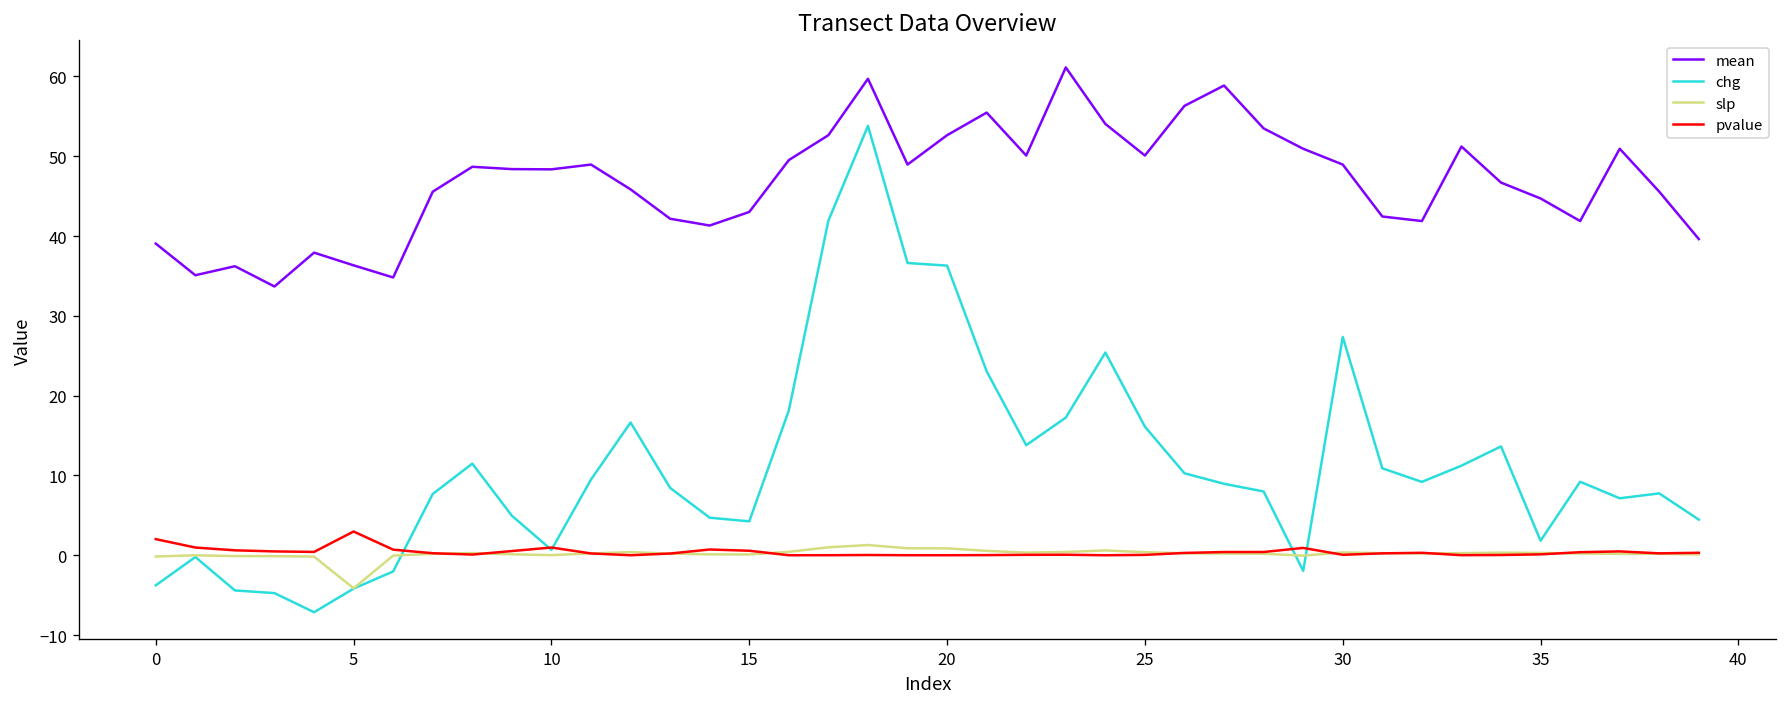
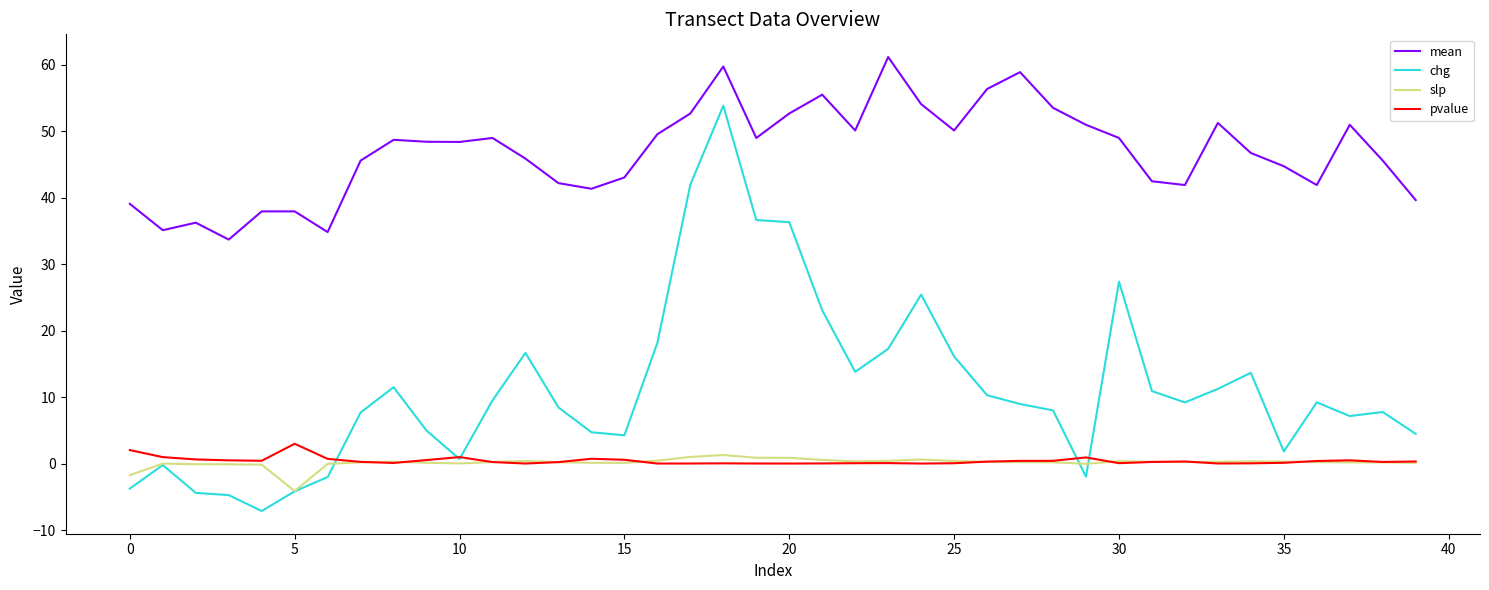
slp, 0: 0 -> -2
mean, 5: 36 -> 38
